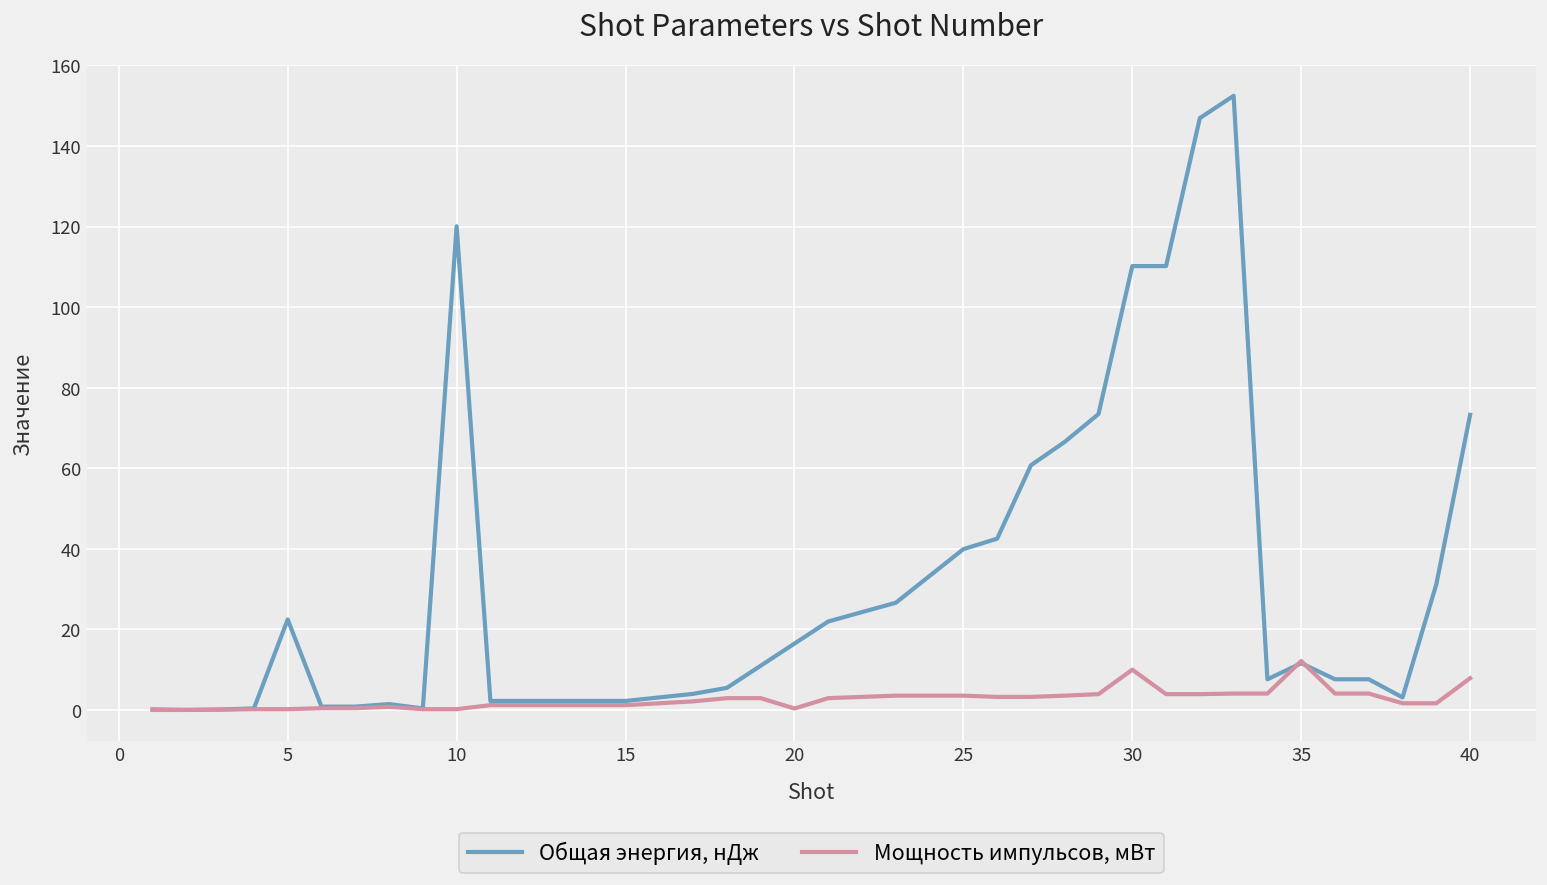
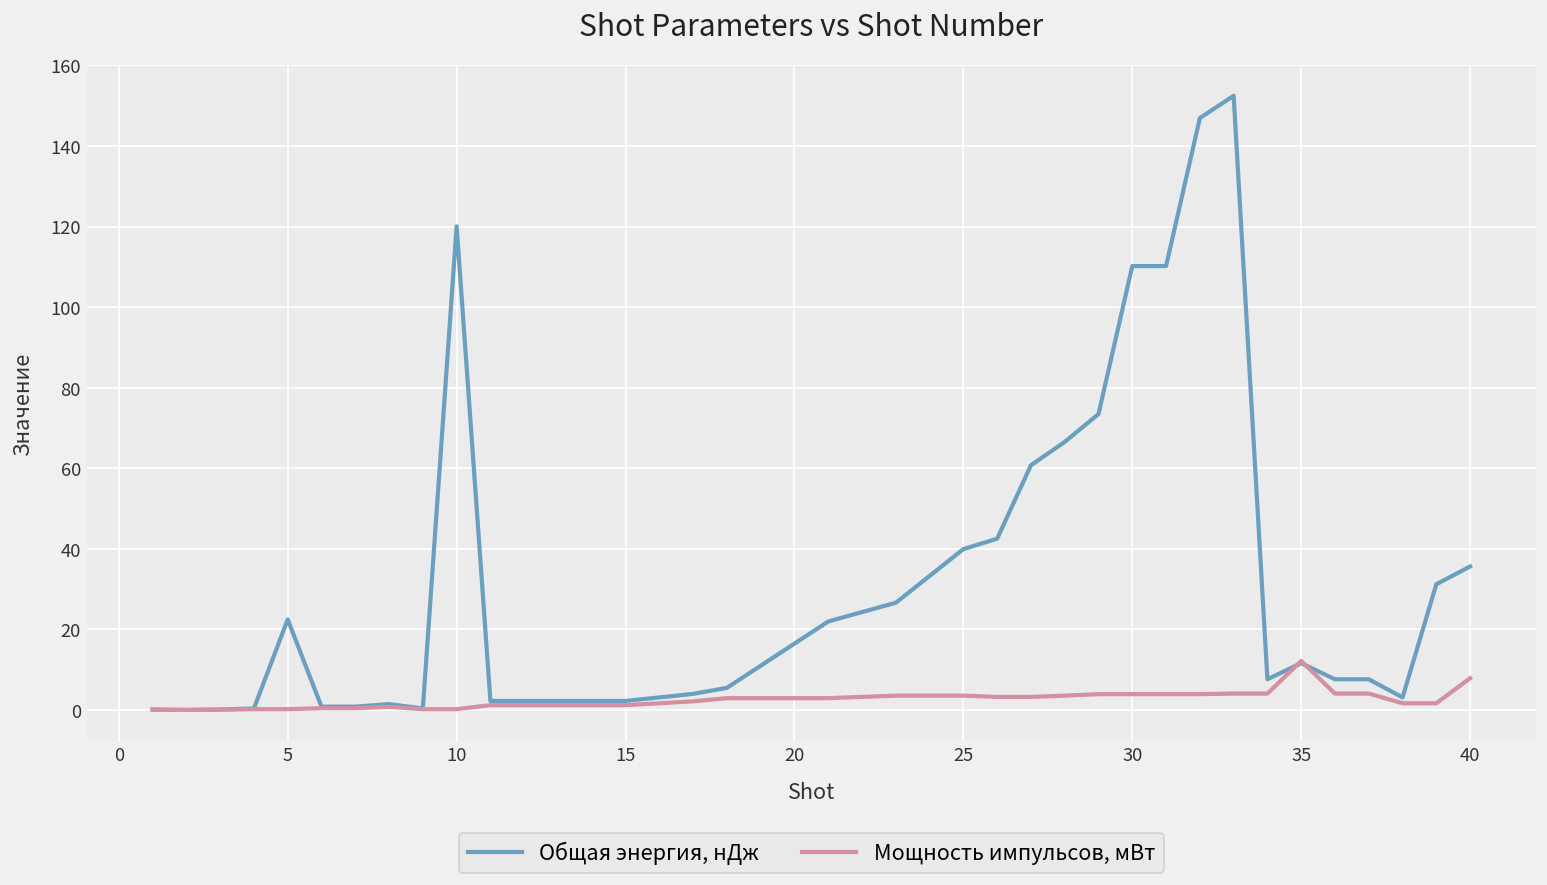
Мощность импульсов, мВт, 20: 0 -> 3
Мощность импульсов, мВт, 30: 10 -> 4
Общая энергия, нДж, 40: 73 -> 36
